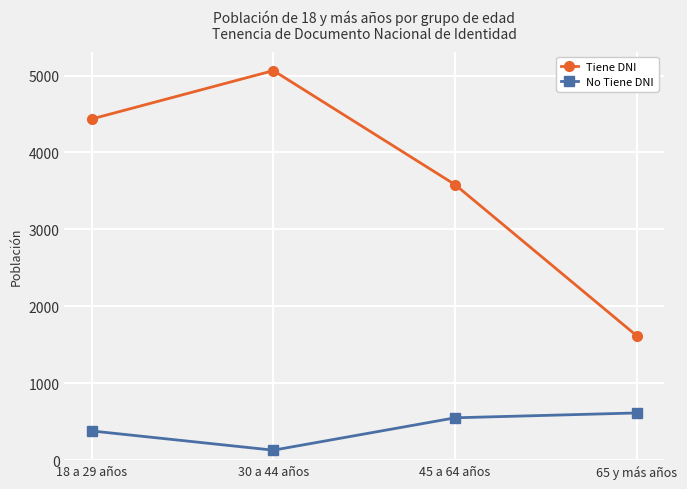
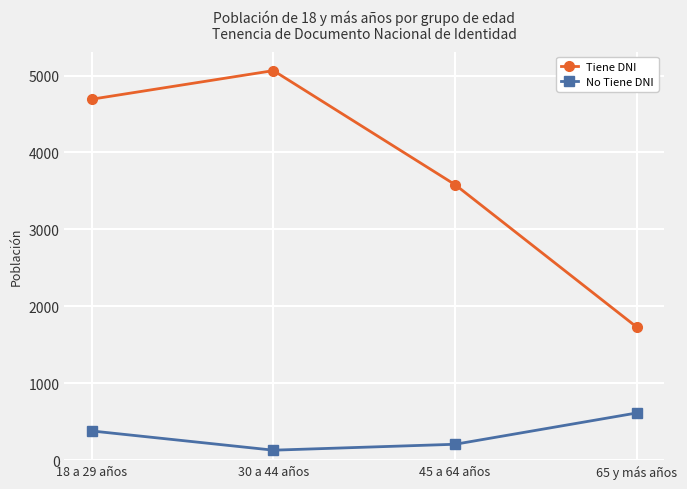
Tiene DNI, 18 a 29 años: 4400 -> 4700
No Tiene DNI, 45 a 64 años: 600 -> 200
Tiene DNI, 65 y más años: 1600 -> 1700
